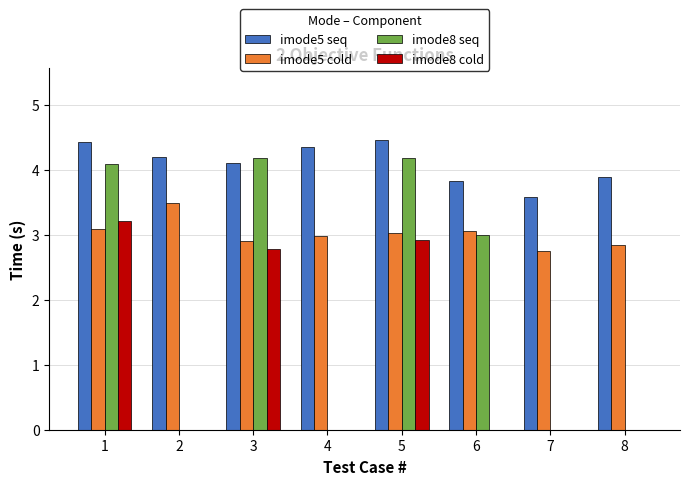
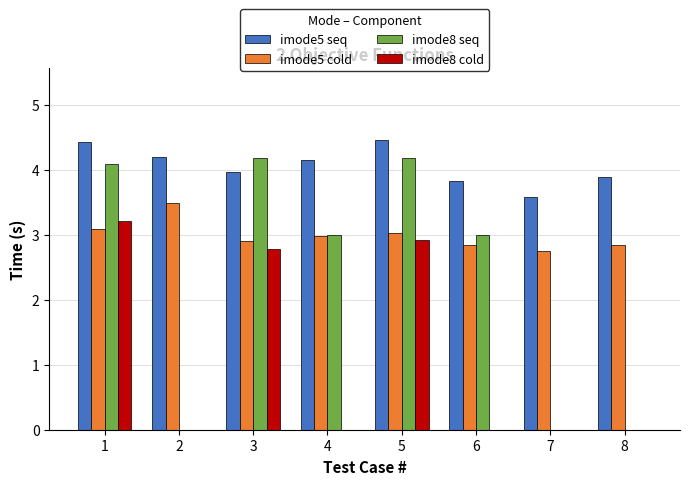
imode5 seq, 3: 4.1 -> 4.0
imode5 seq, 4: 4.4 -> 4.1
imode8 seq, 4: 0 -> 3
imode5 cold, 6: 3.1 -> 2.8
